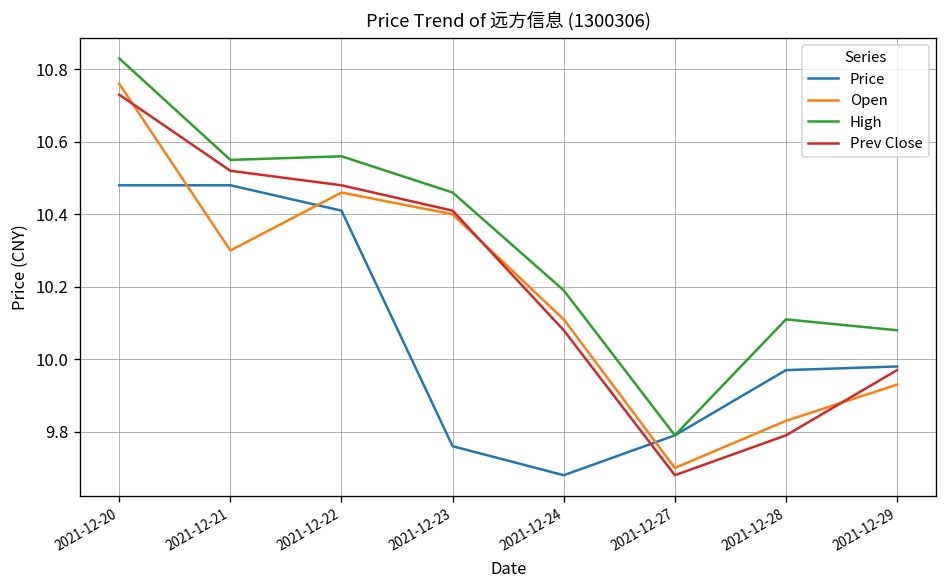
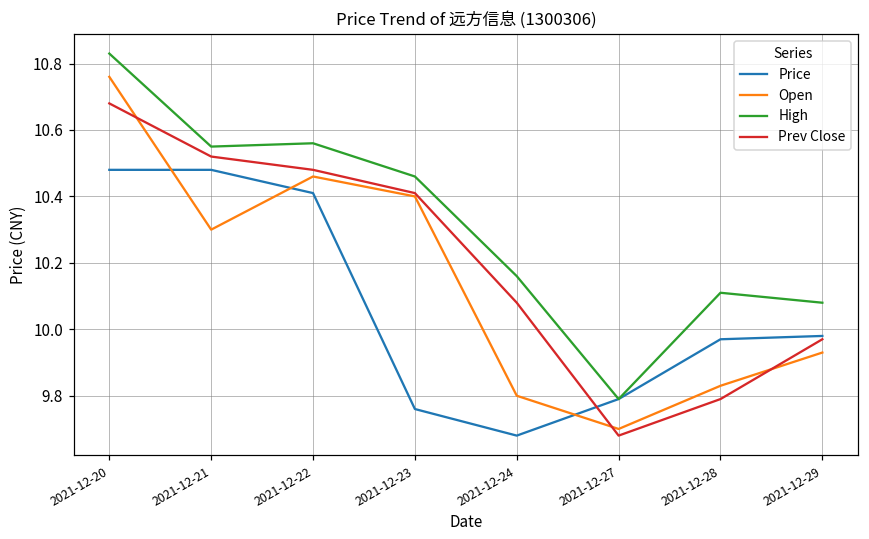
Prev Close, 2021-12-20: 10.73 -> 10.68
Open, 2021-12-24: 10.11 -> 9.80
High, 2021-12-24: 10.19 -> 10.16
